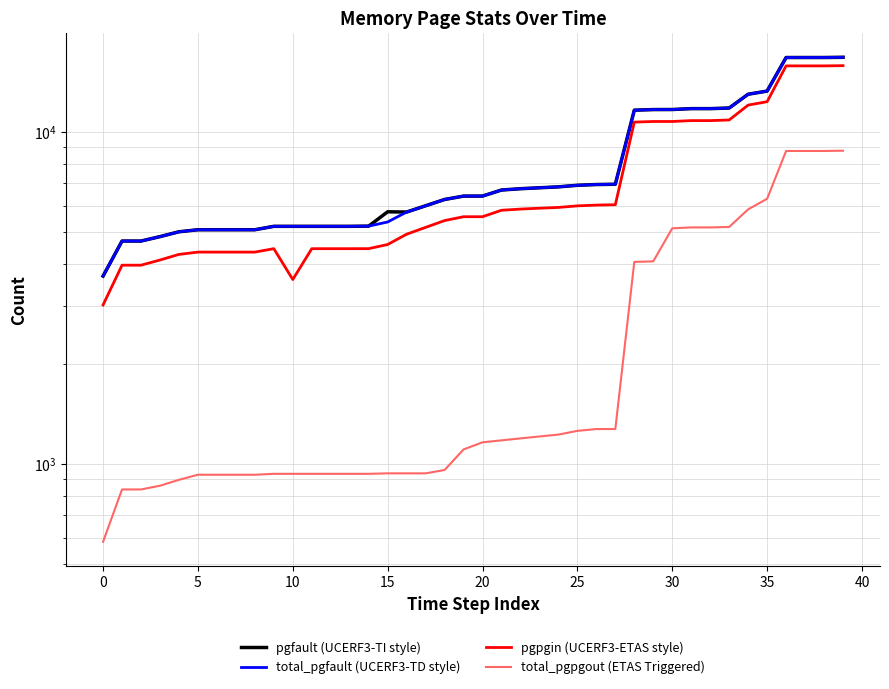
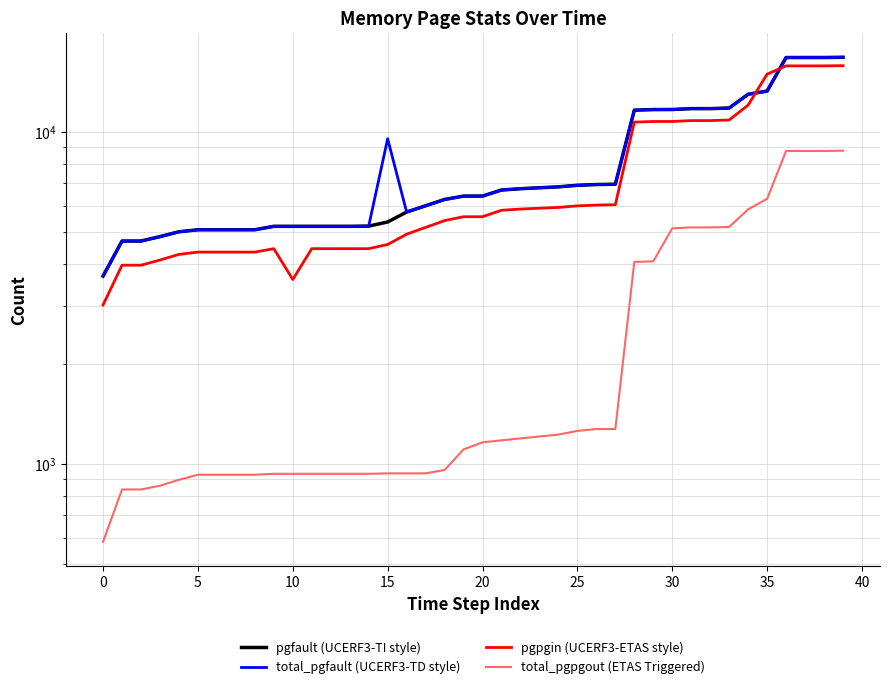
pgfault (UCERF3-TI style), 15: 5700 -> 5400
total_pgfault (UCERF3-TD style), 15: 5400 -> 9500
pgpgin (UCERF3-ETAS style), 35: 12300 -> 15000
